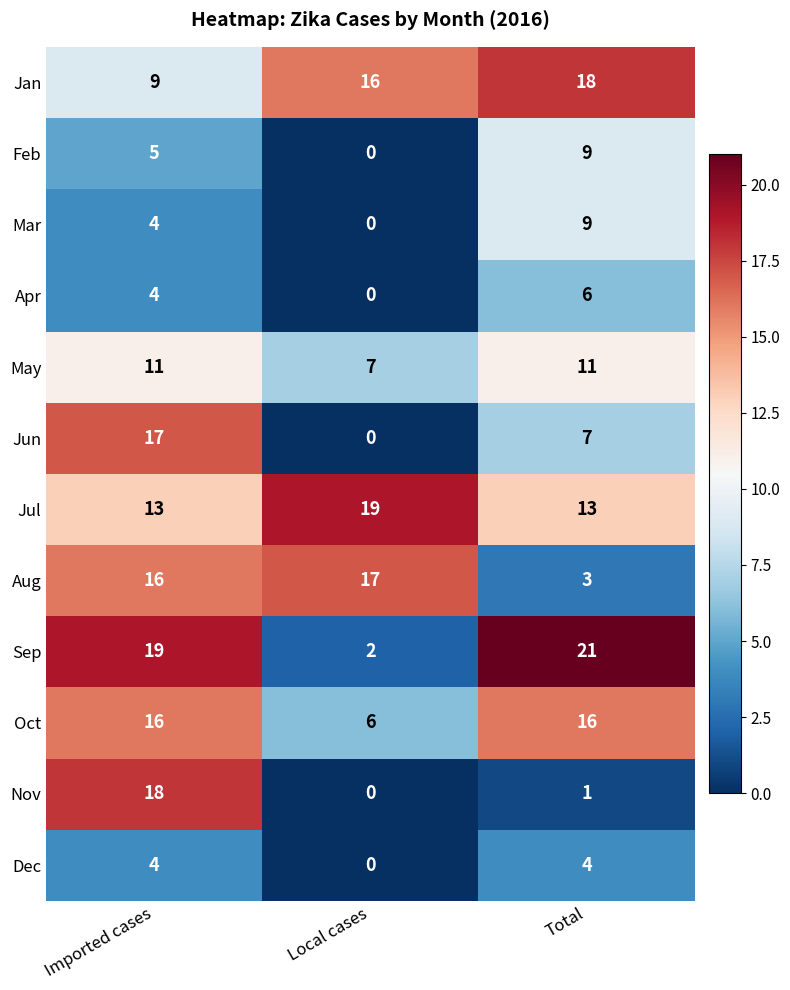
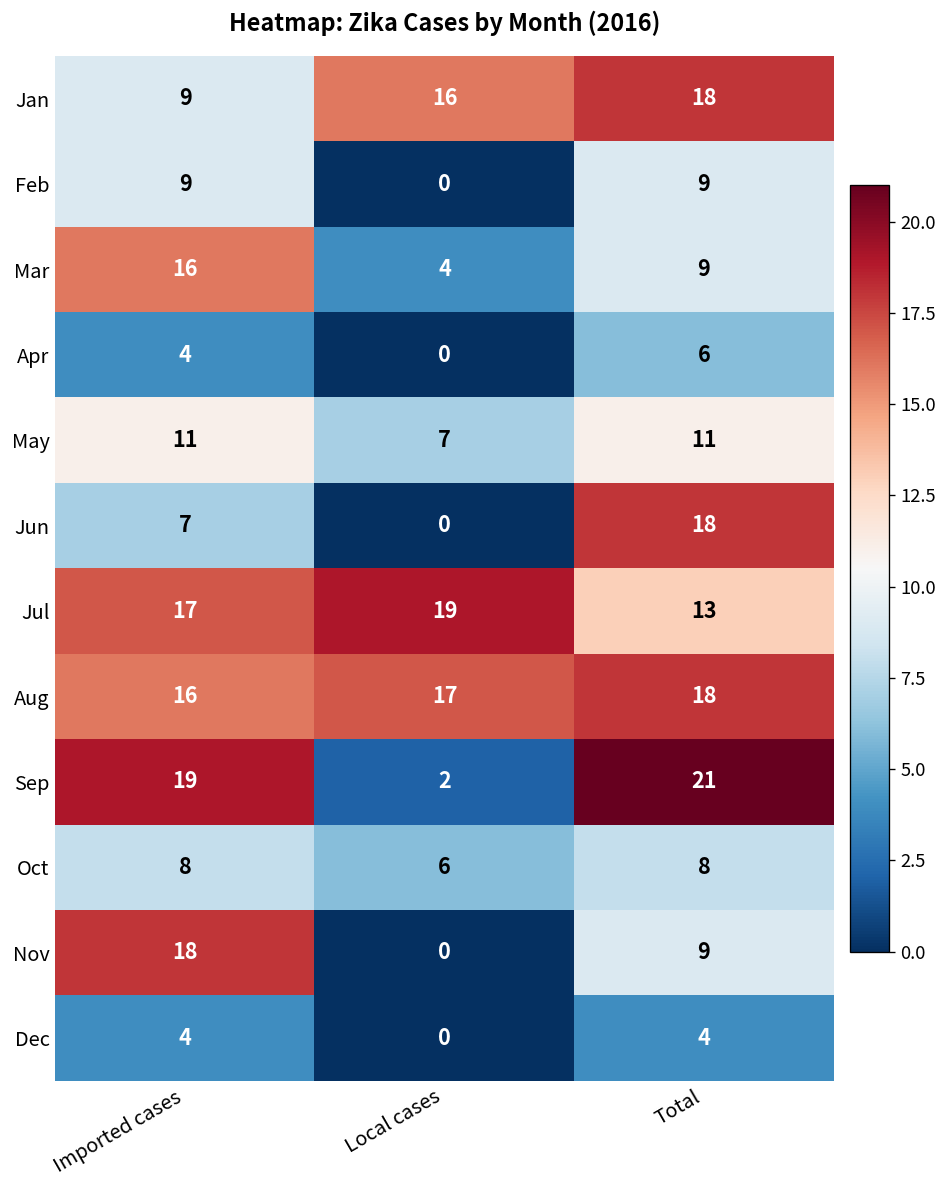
Feb, Imported cases: 5 -> 9
Mar, Imported cases: 4 -> 16
Mar, Local cases: 0 -> 4
Jun, Imported cases: 17 -> 7
Jun, Total: 7 -> 18
Jul, Imported cases: 13 -> 17
Aug, Total: 3 -> 18
Oct, Imported cases: 16 -> 8
Oct, Total: 16 -> 8
Nov, Total: 1 -> 9
